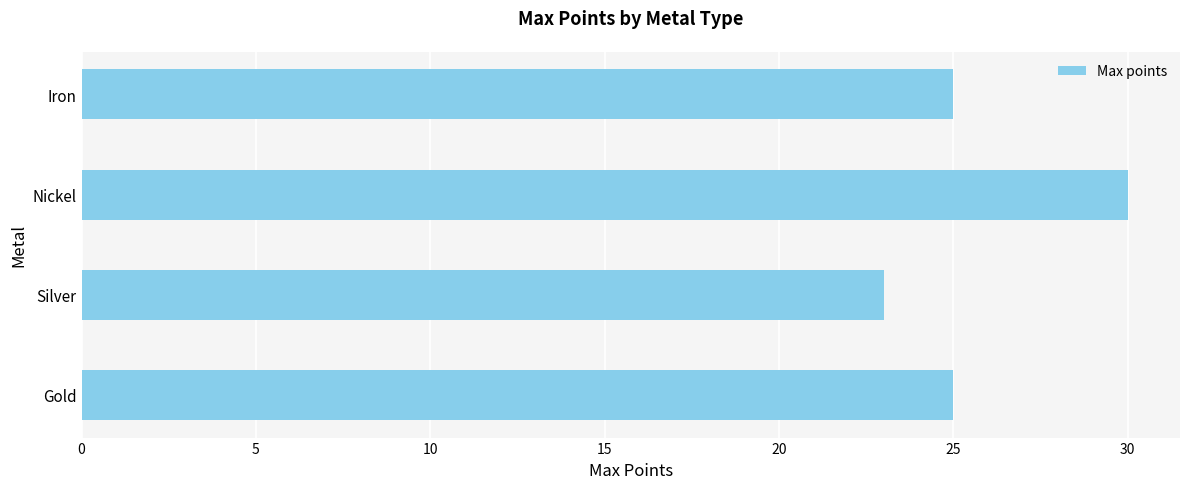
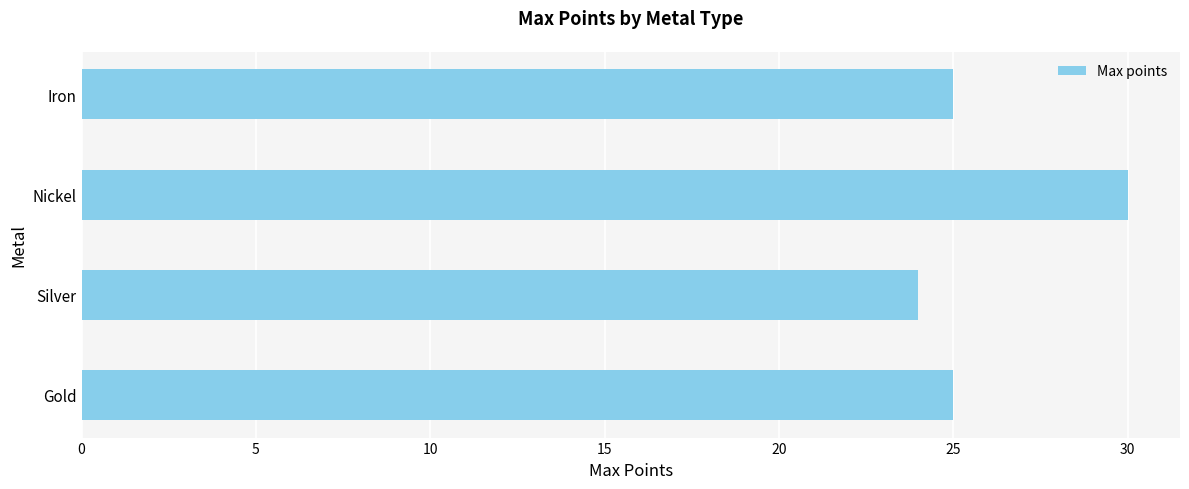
Silver: 23 -> 24
